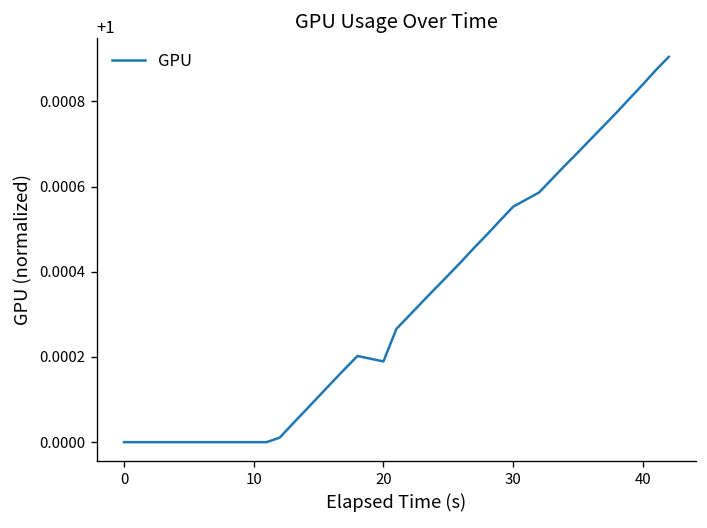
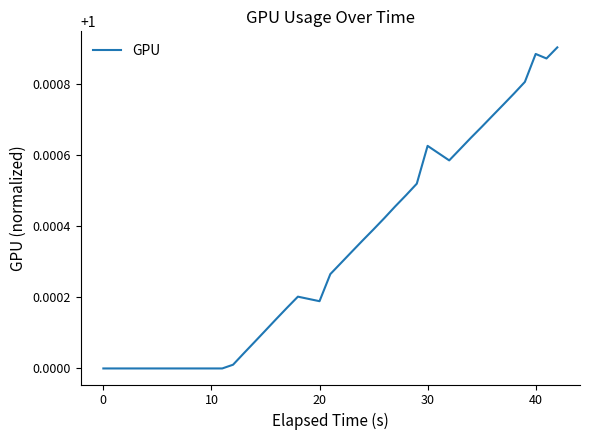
30: 1.00055 -> 1.00063
40: 1.00084 -> 1.00089
